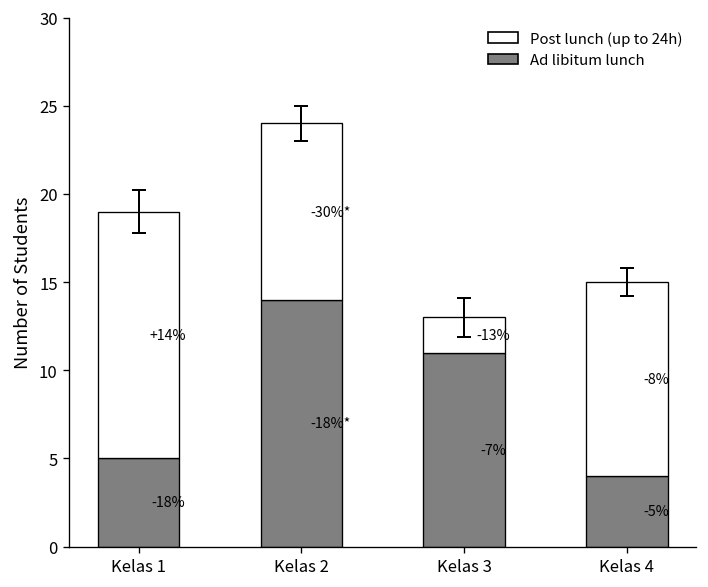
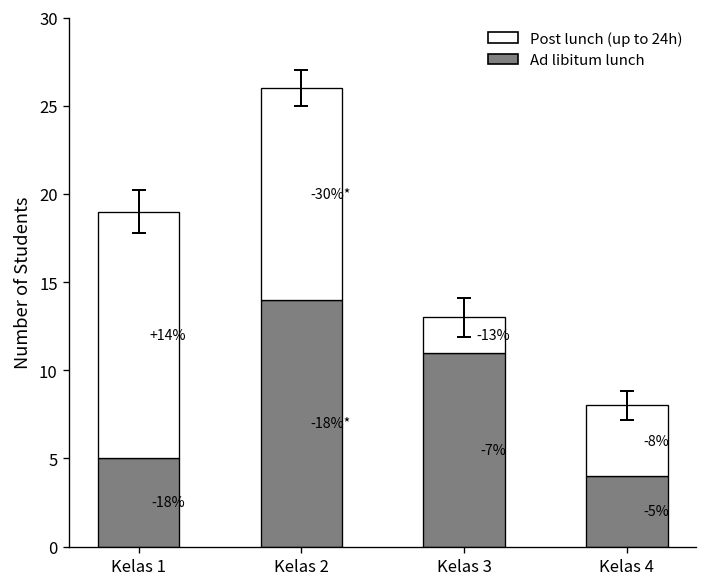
Post lunch (up to 24h), Kelas 2: 10 -> 12
Post lunch (up to 24h), Kelas 4: 11 -> 4
